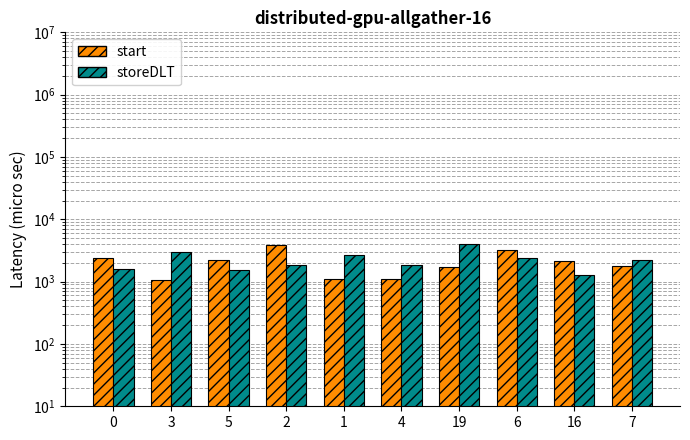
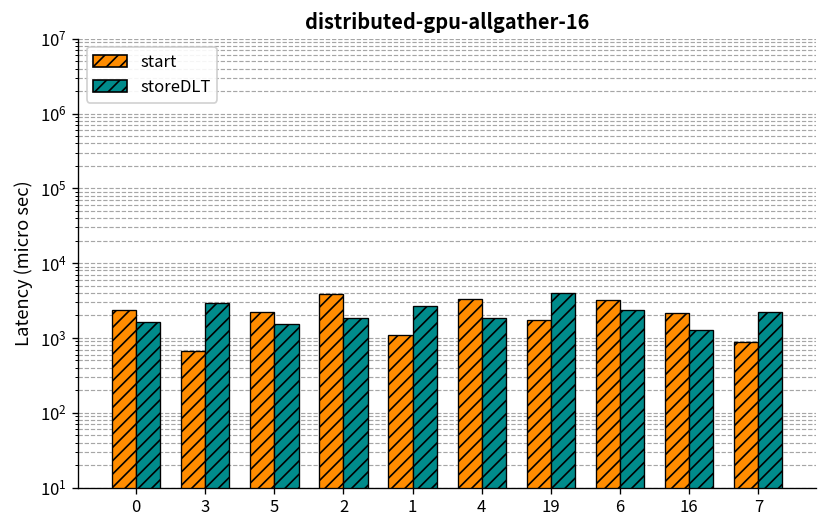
start, 3: 1100 -> 700
start, 4: 1100 -> 3000
start, 7: 1800 -> 900
